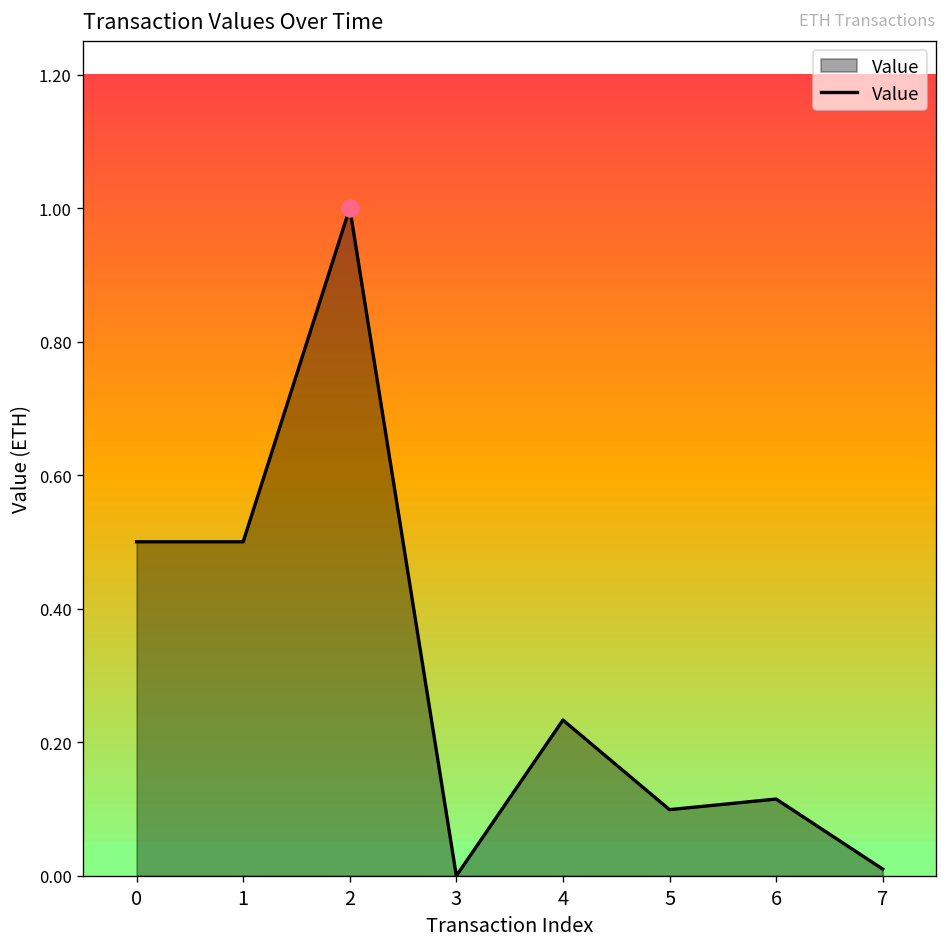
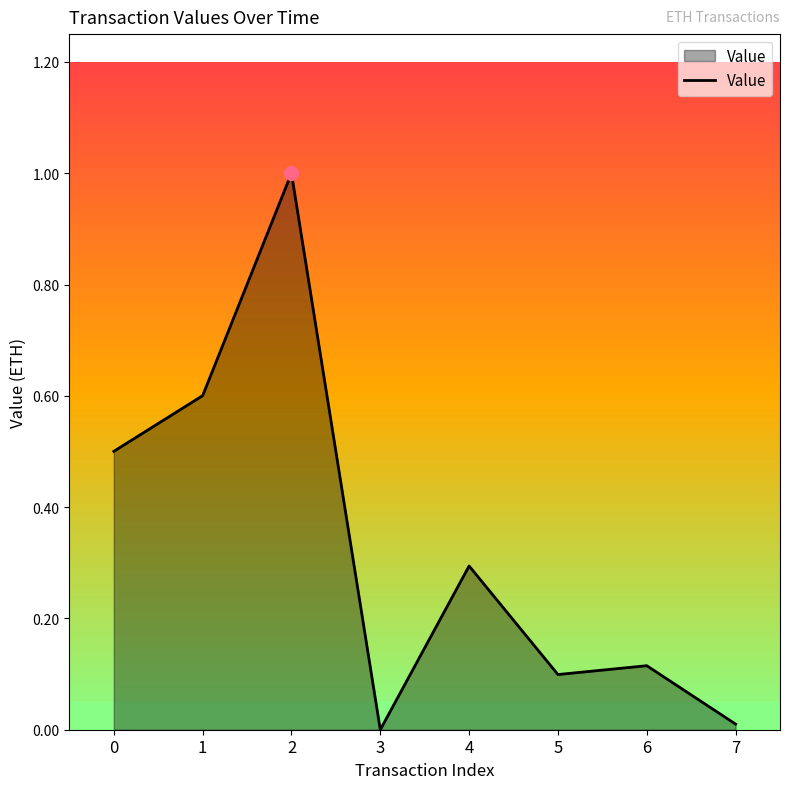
Value, 1: 0.5 -> 0.6
Value, 4: 0.23 -> 0.29
